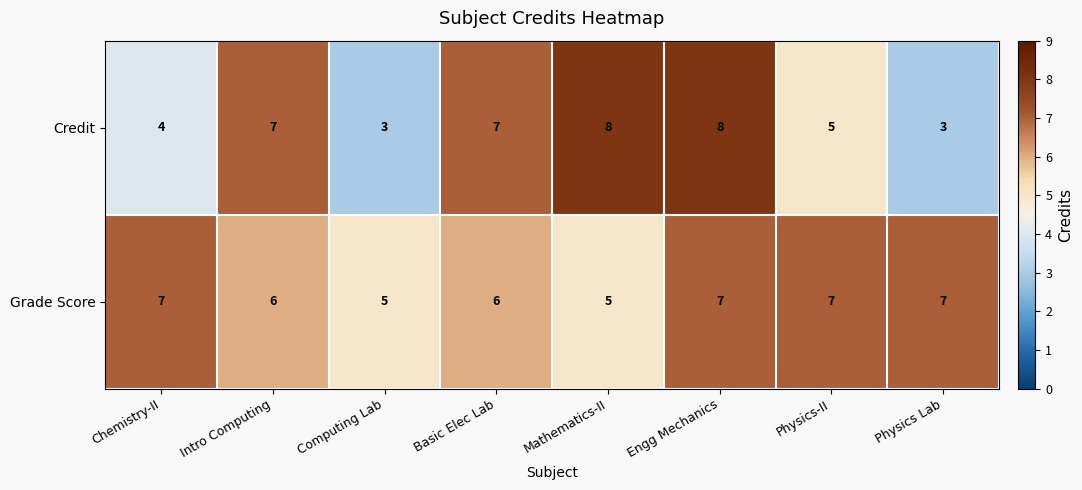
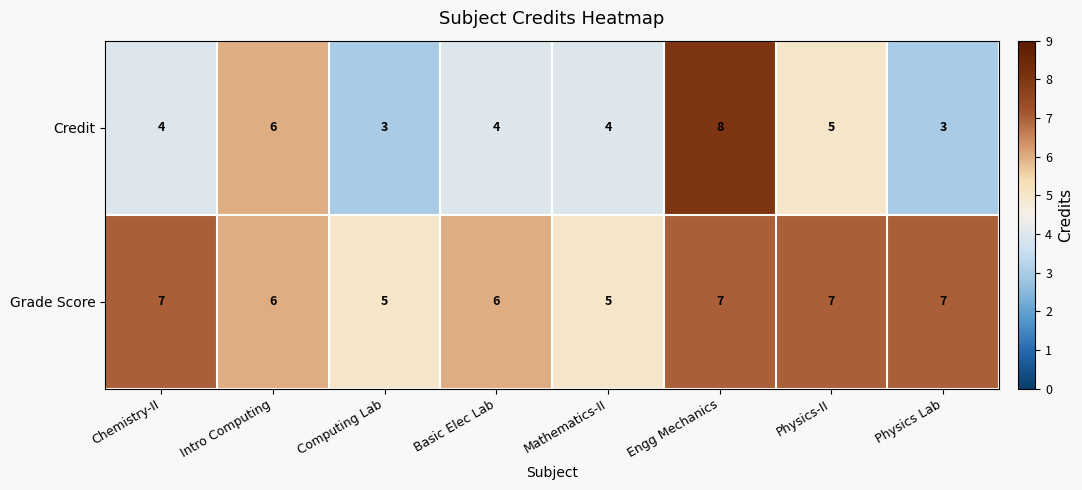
Credit, Intro Computing: 7 -> 6
Credit, Basic Elec Lab: 7 -> 4
Credit, Mathematics-II: 8 -> 4
